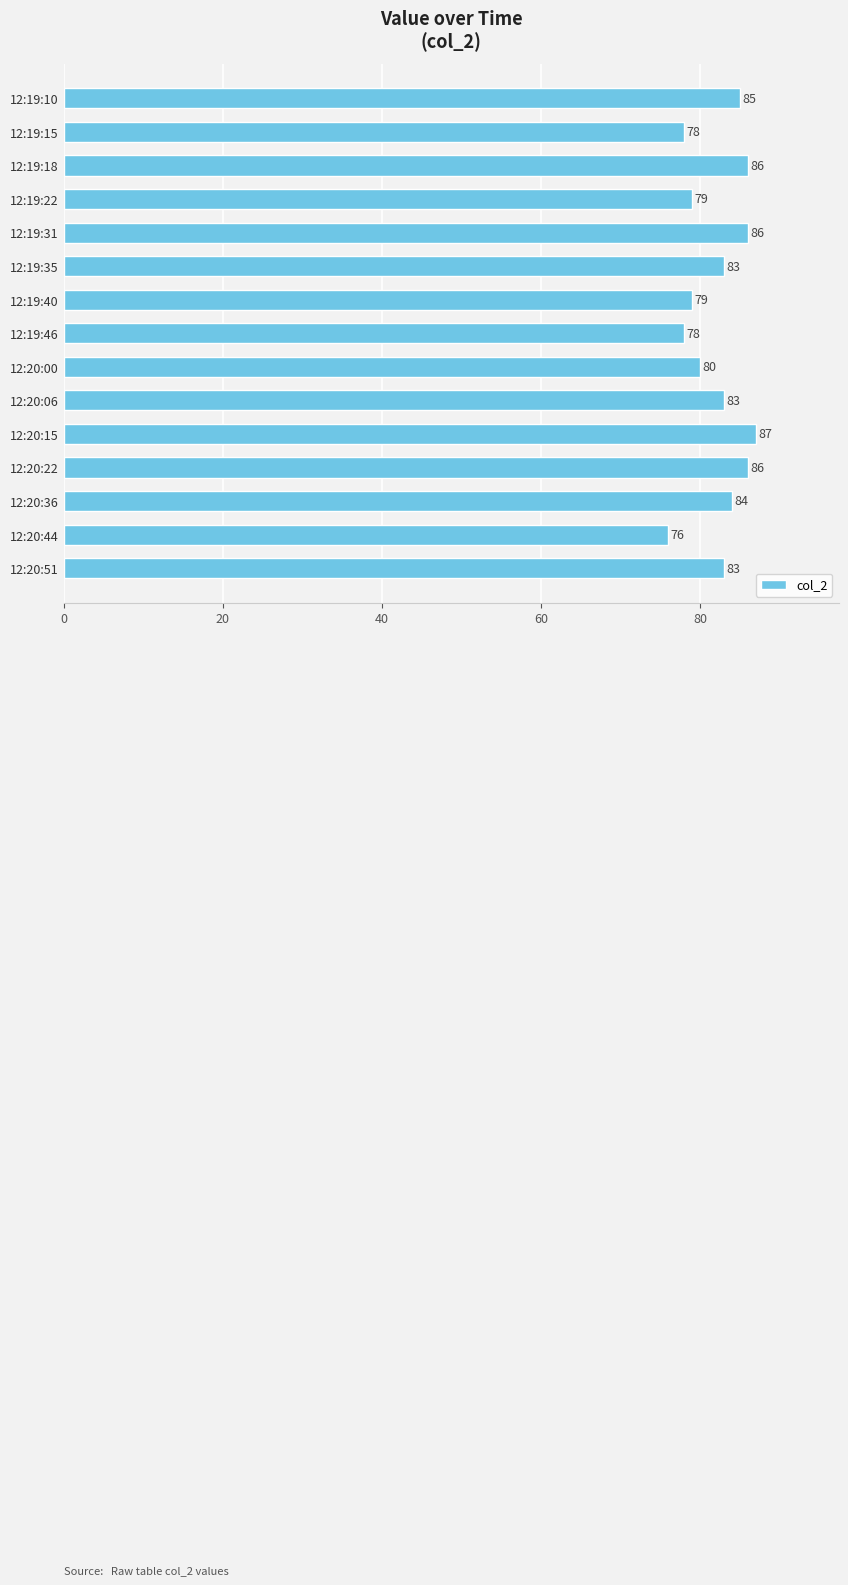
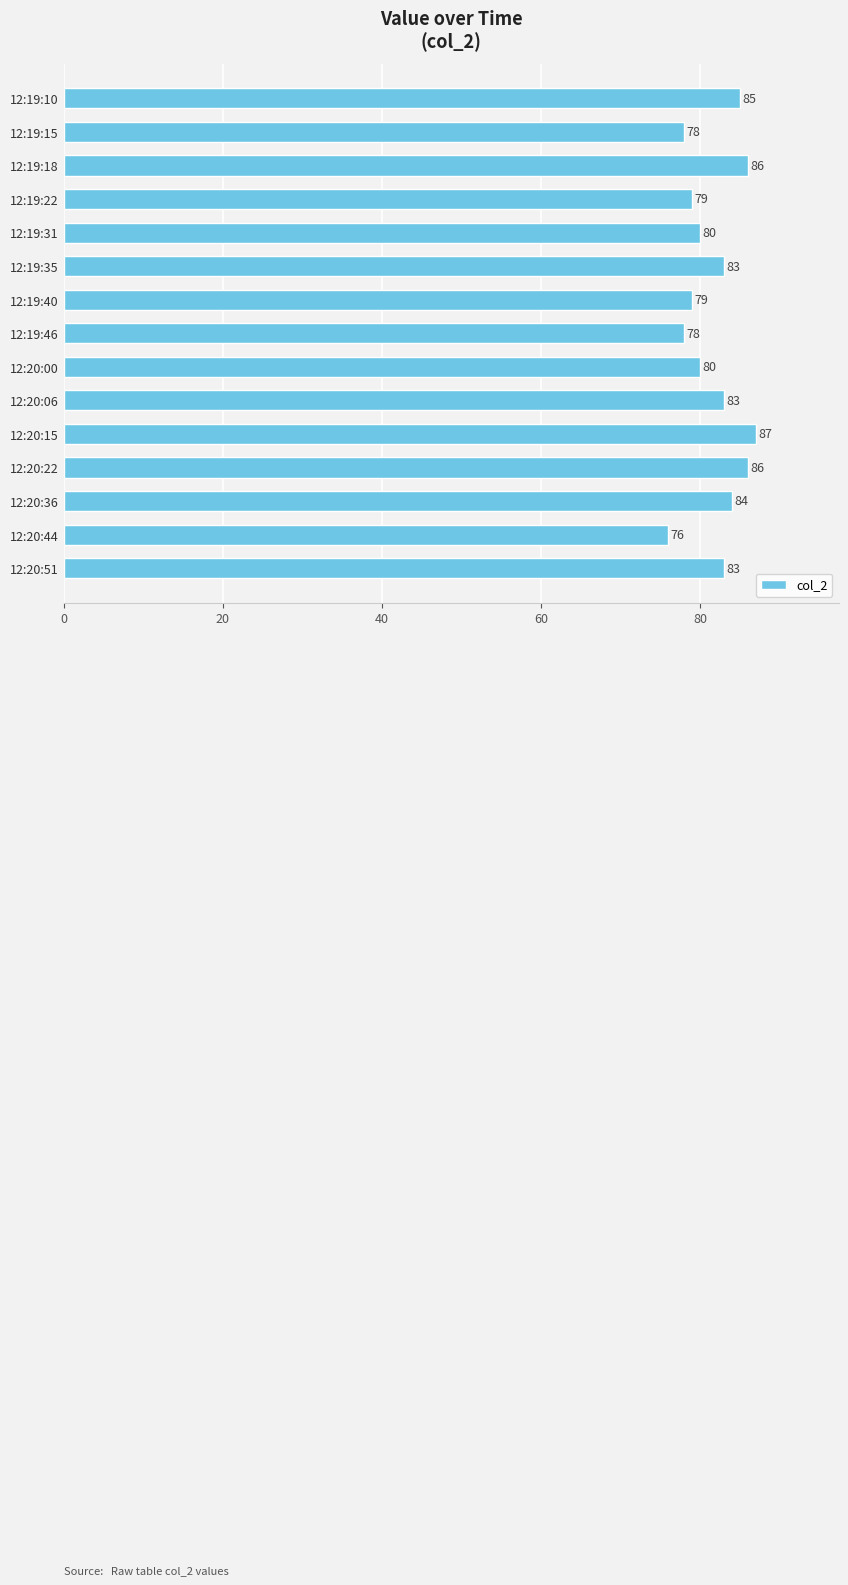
12:19:31: 86 -> 80
